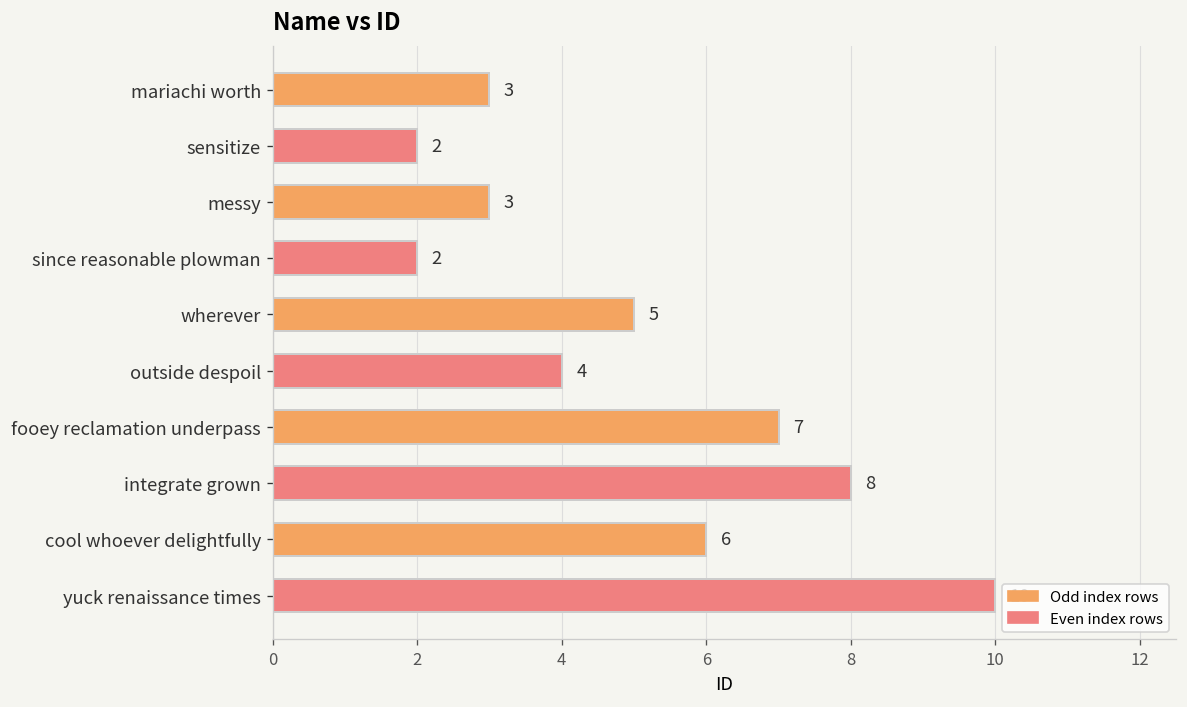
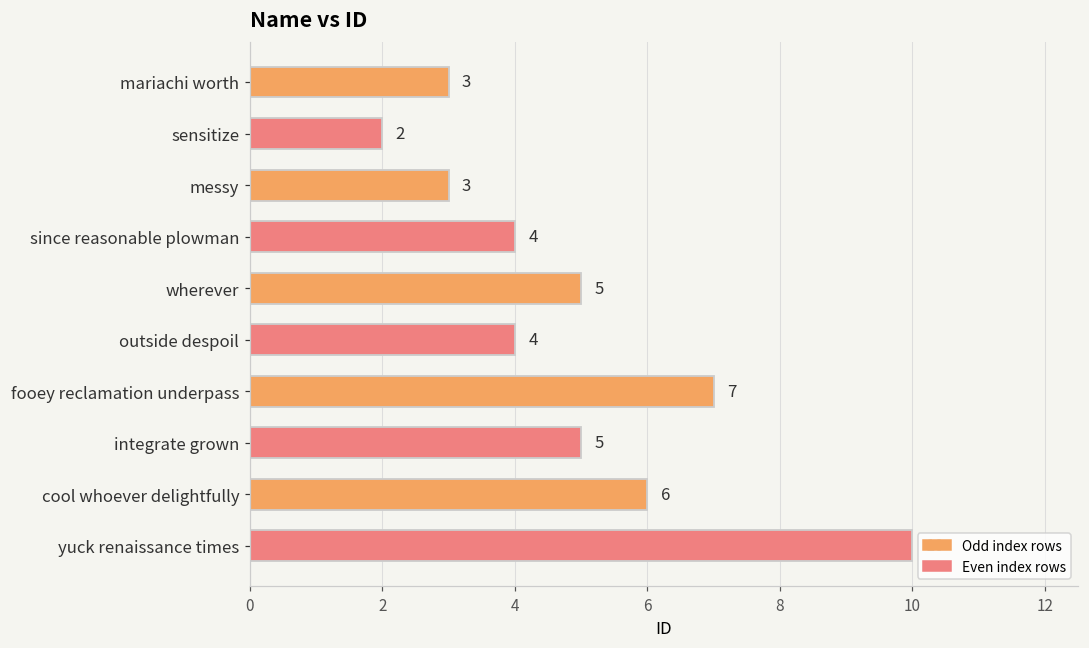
since reasonable plowman: 2 -> 4
integrate grown: 8 -> 5
